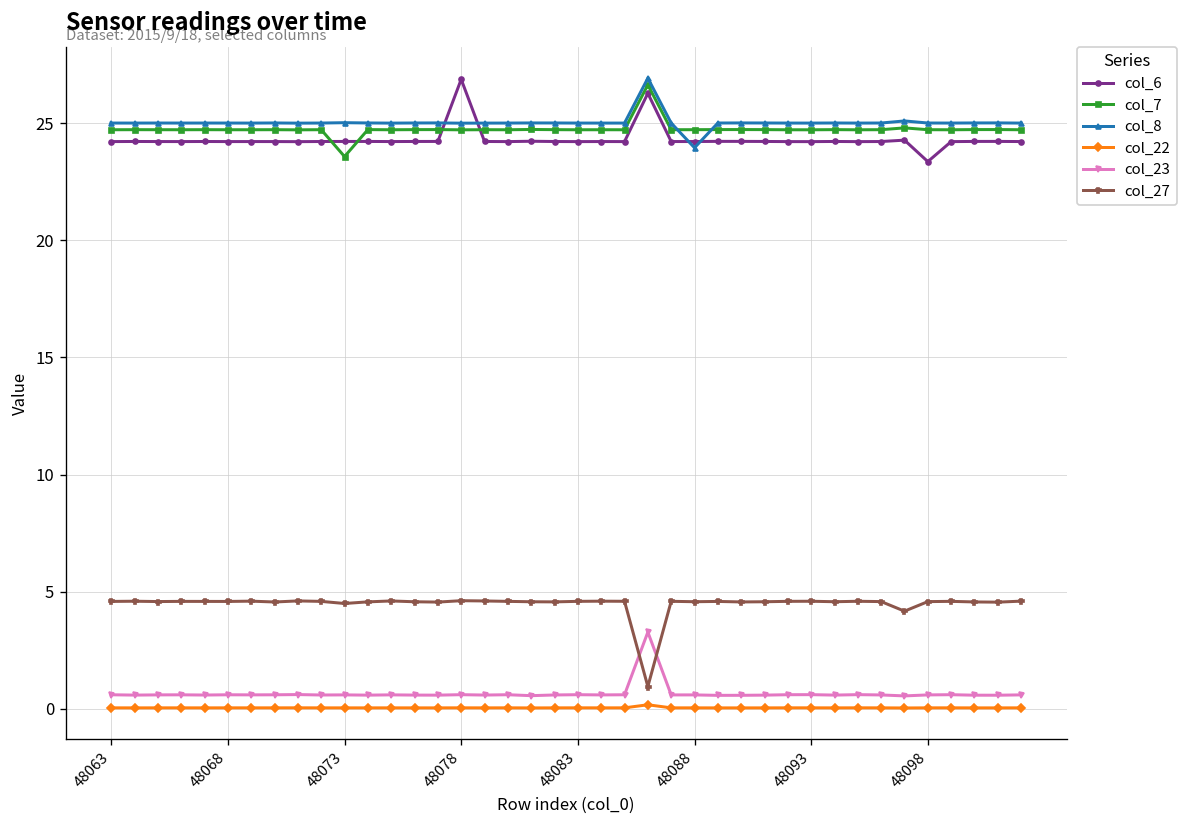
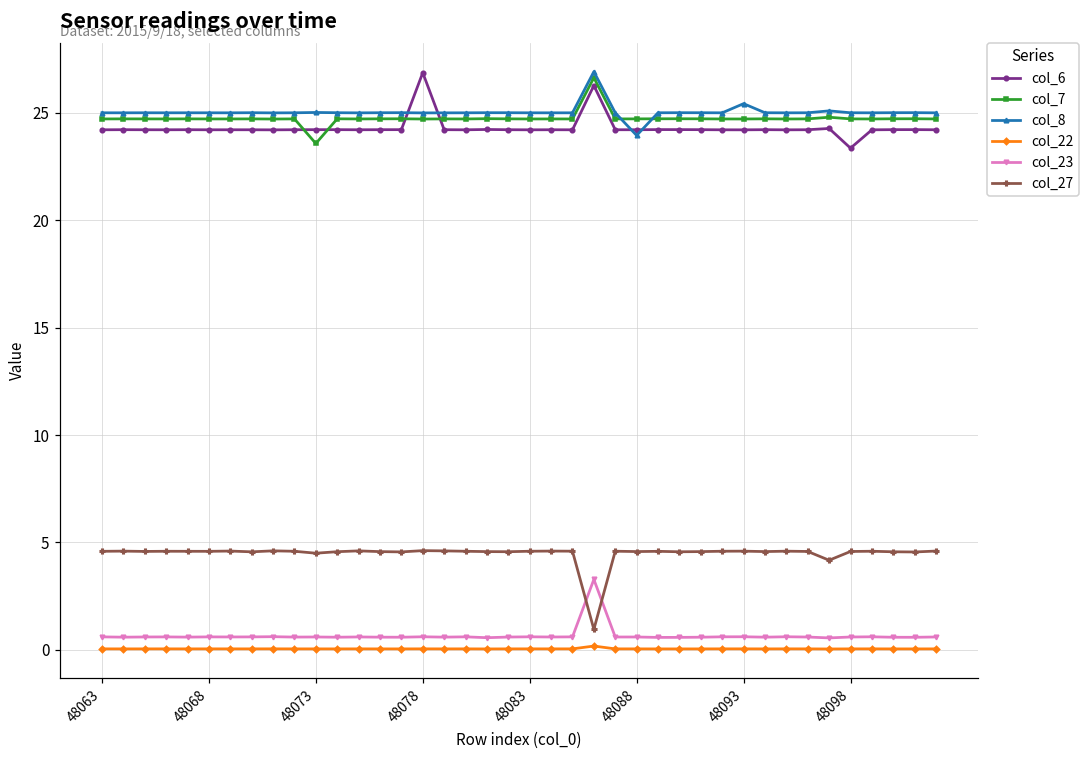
col_8, 48093: 25.0 -> 25.4
